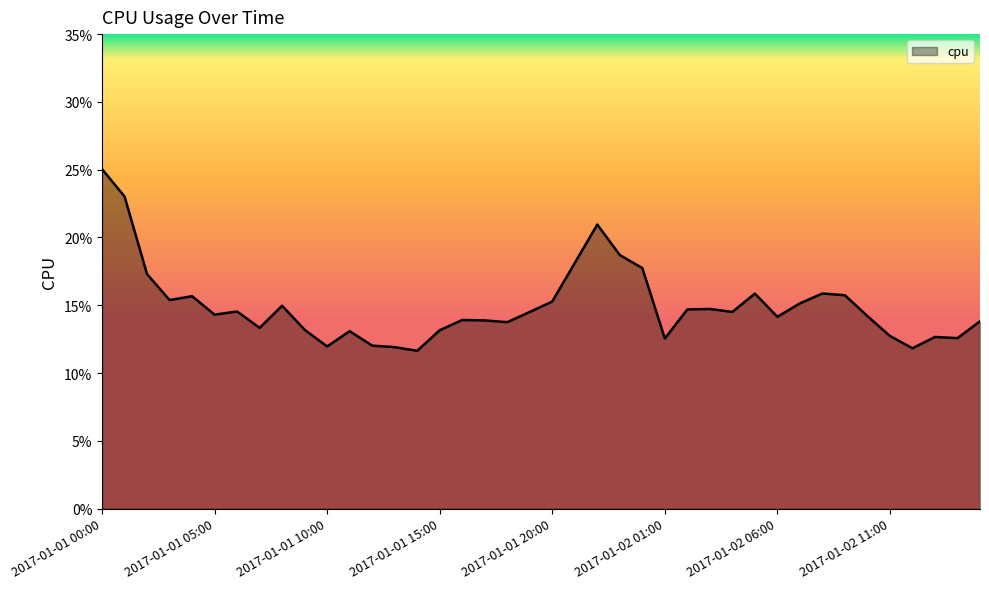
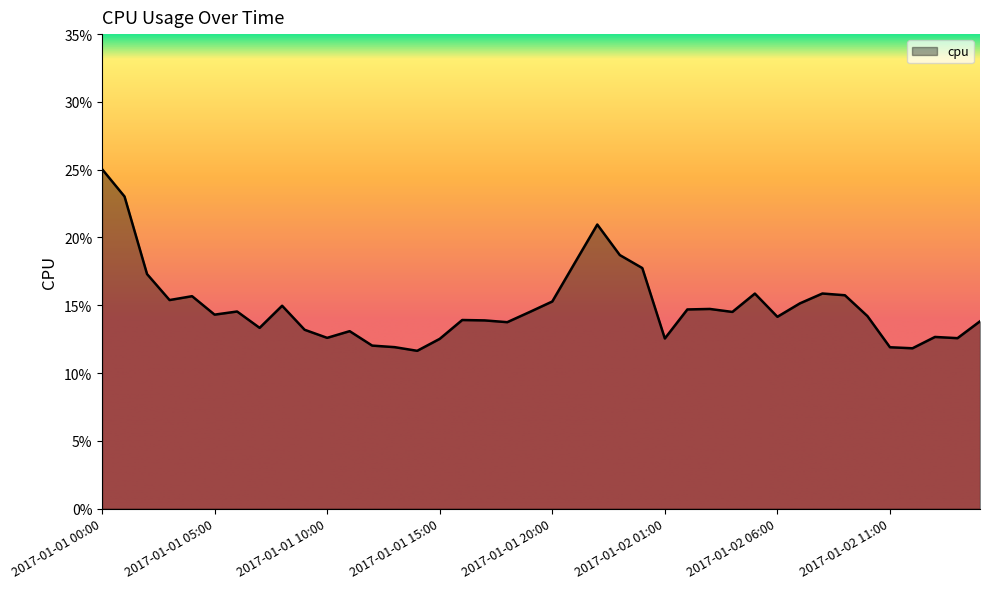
2017-01-01 10:00: 12.0% -> 12.6%
2017-01-01 15:00: 13.2% -> 12.5%
2017-01-02 11:00: 12.7% -> 11.9%
